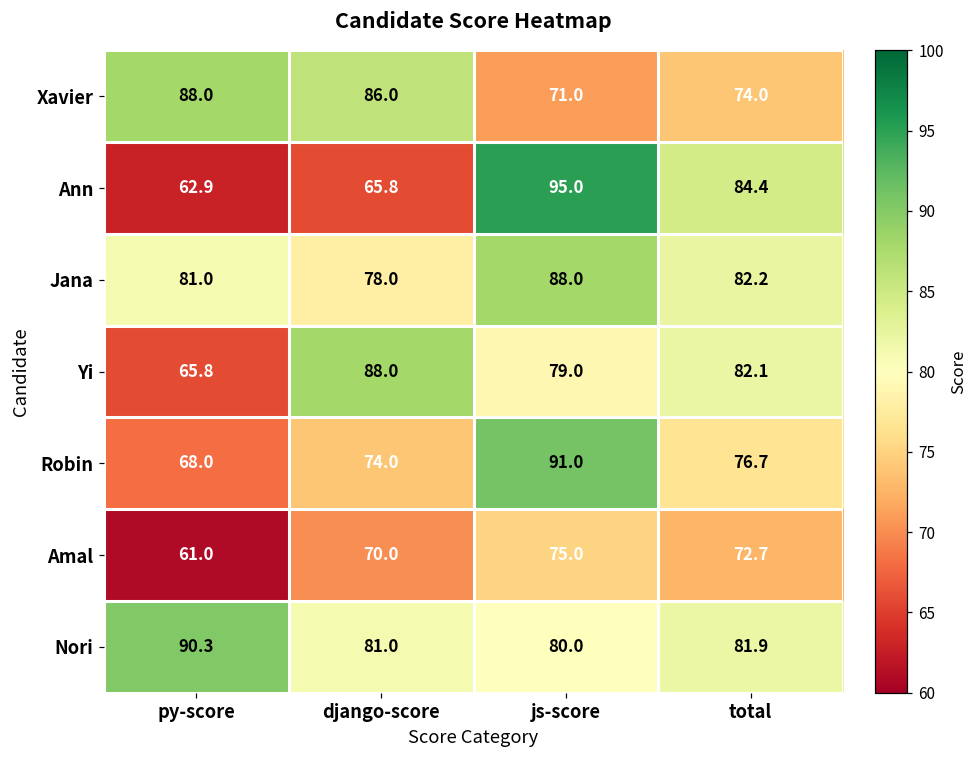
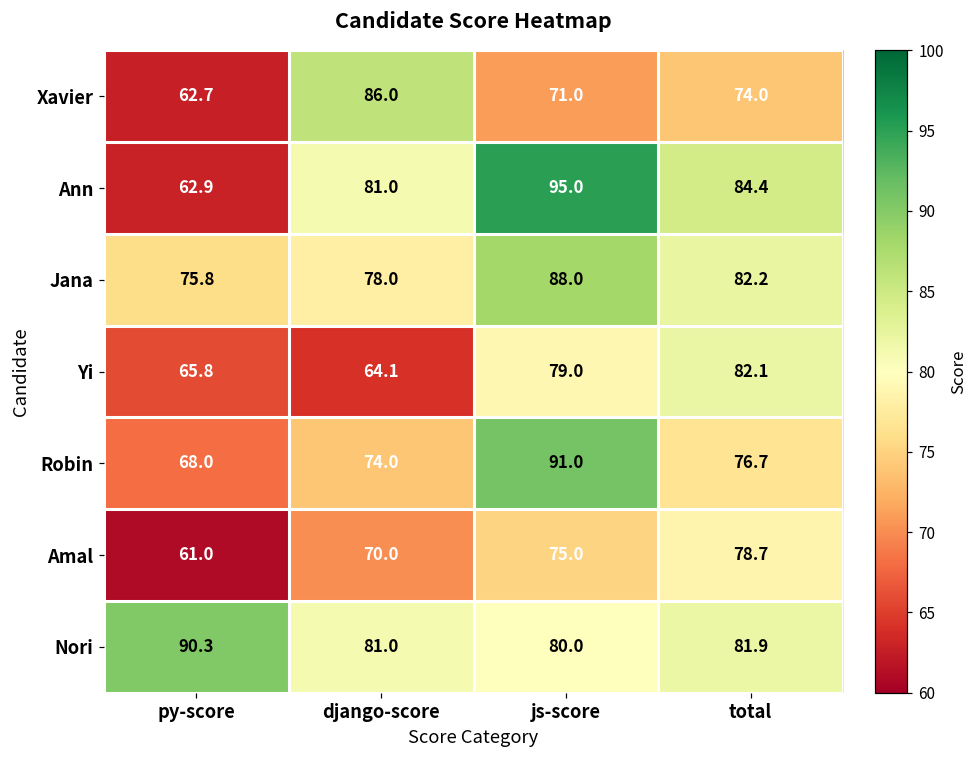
Xavier, py-score: 88.0 -> 62.7
Ann, django-score: 65.8 -> 81.0
Jana, py-score: 81.0 -> 75.8
Yi, django-score: 88.0 -> 64.1
Amal, total: 72.7 -> 78.7
